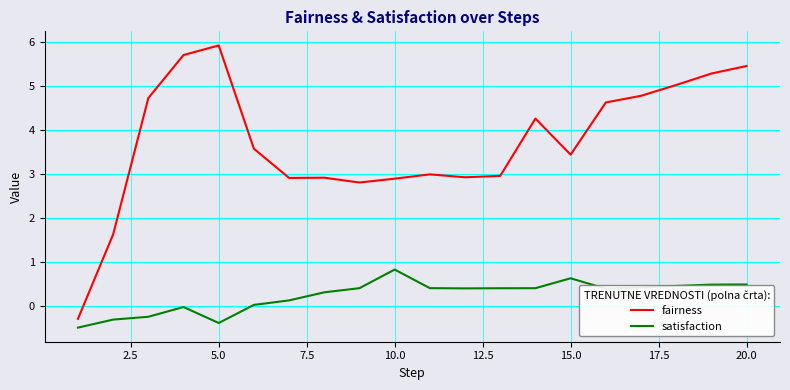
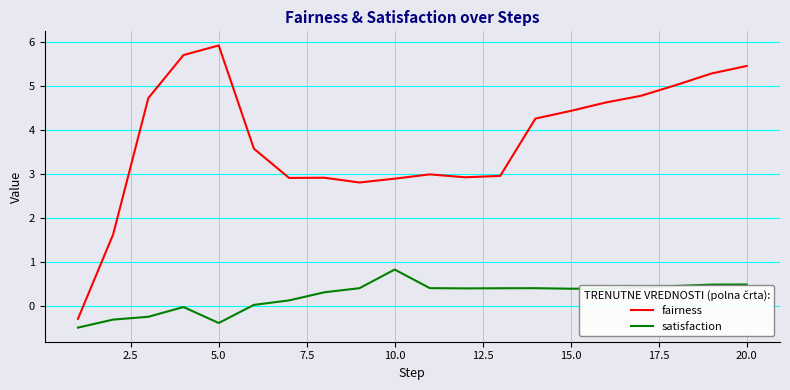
fairness, 15.0: 3.4 -> 4.4
satisfaction, 15.0: 0.6 -> 0.4
